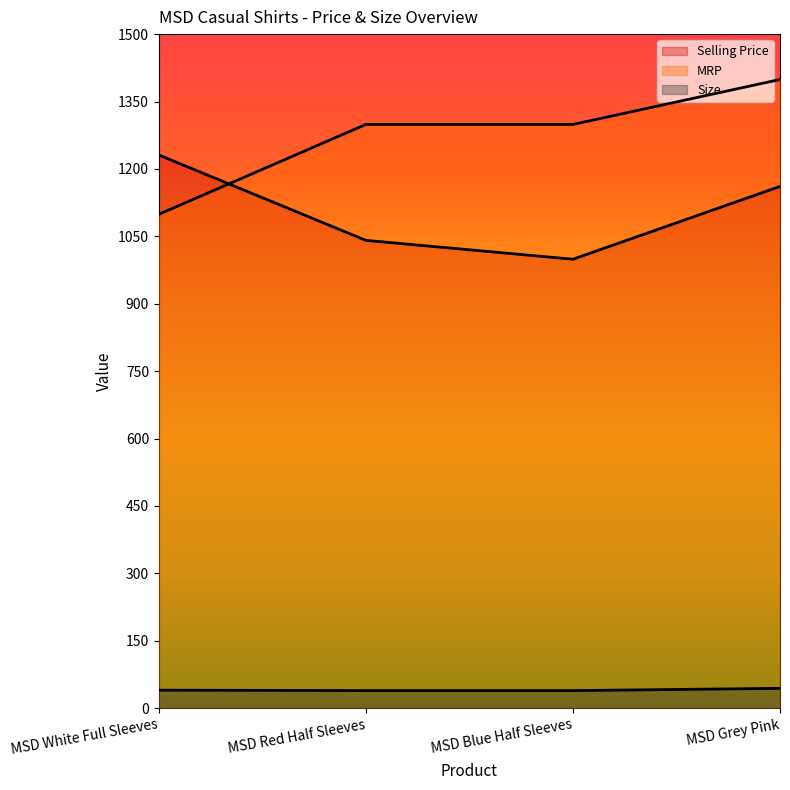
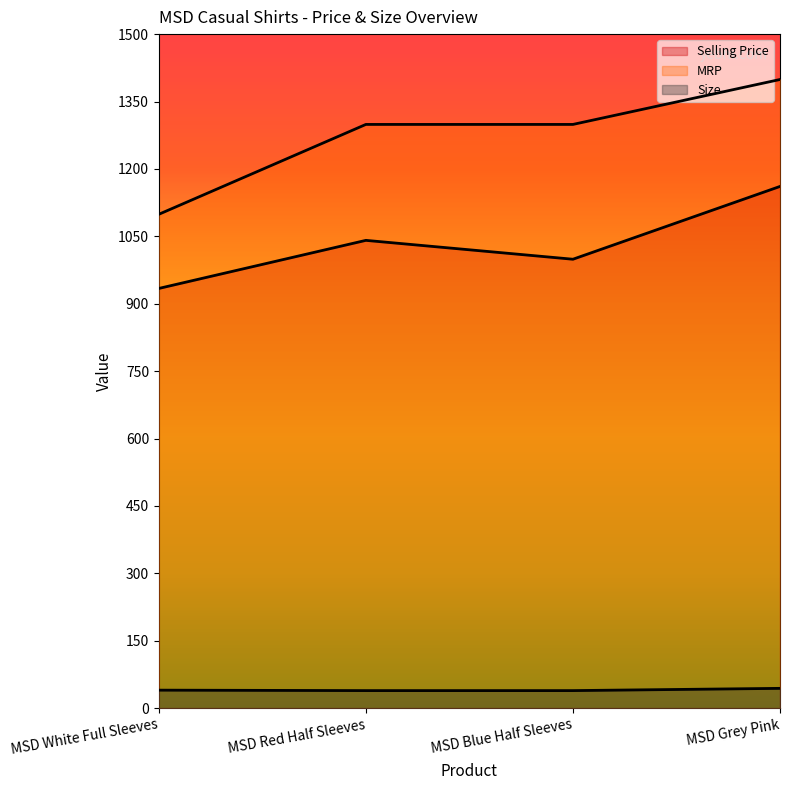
Selling Price, MSD White Full Sleeves: 1230 -> 930
